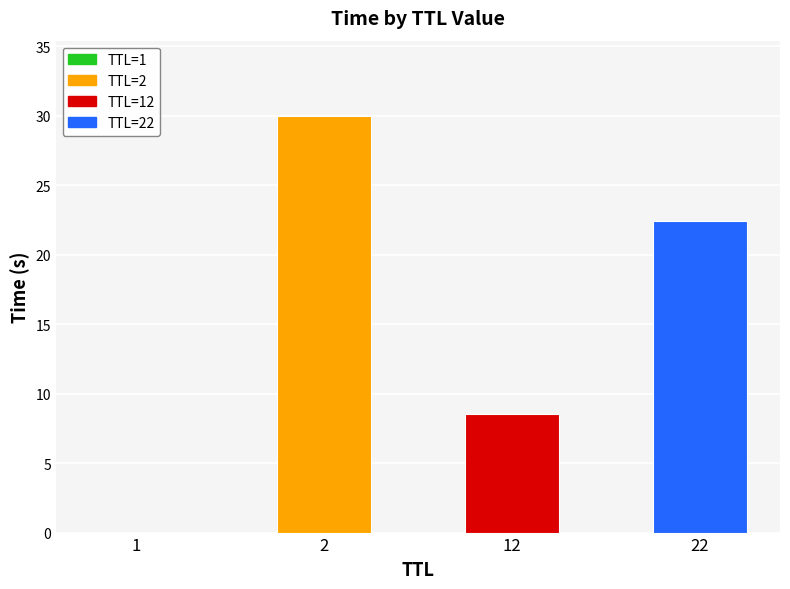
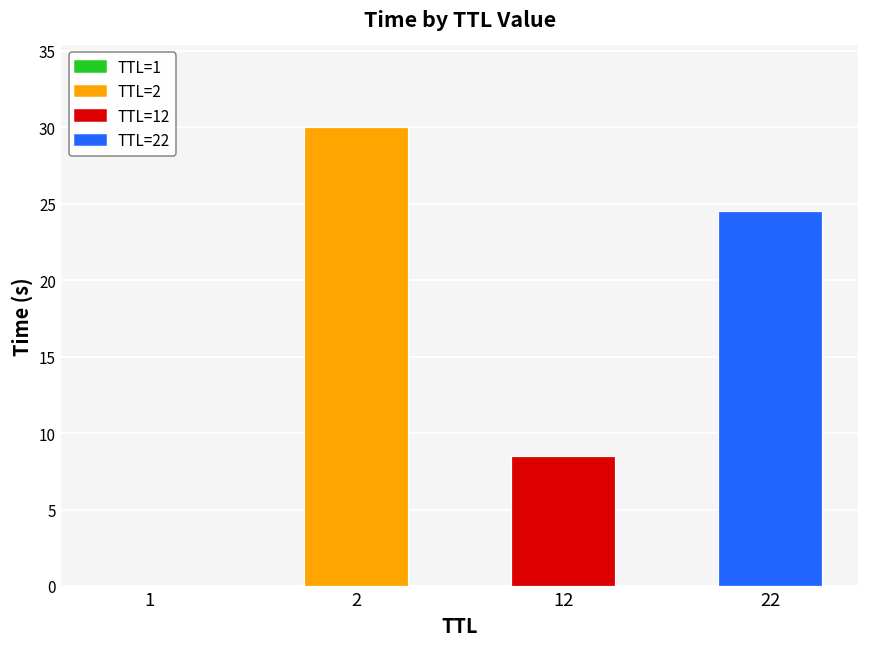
22: 22.4 -> 24.5
